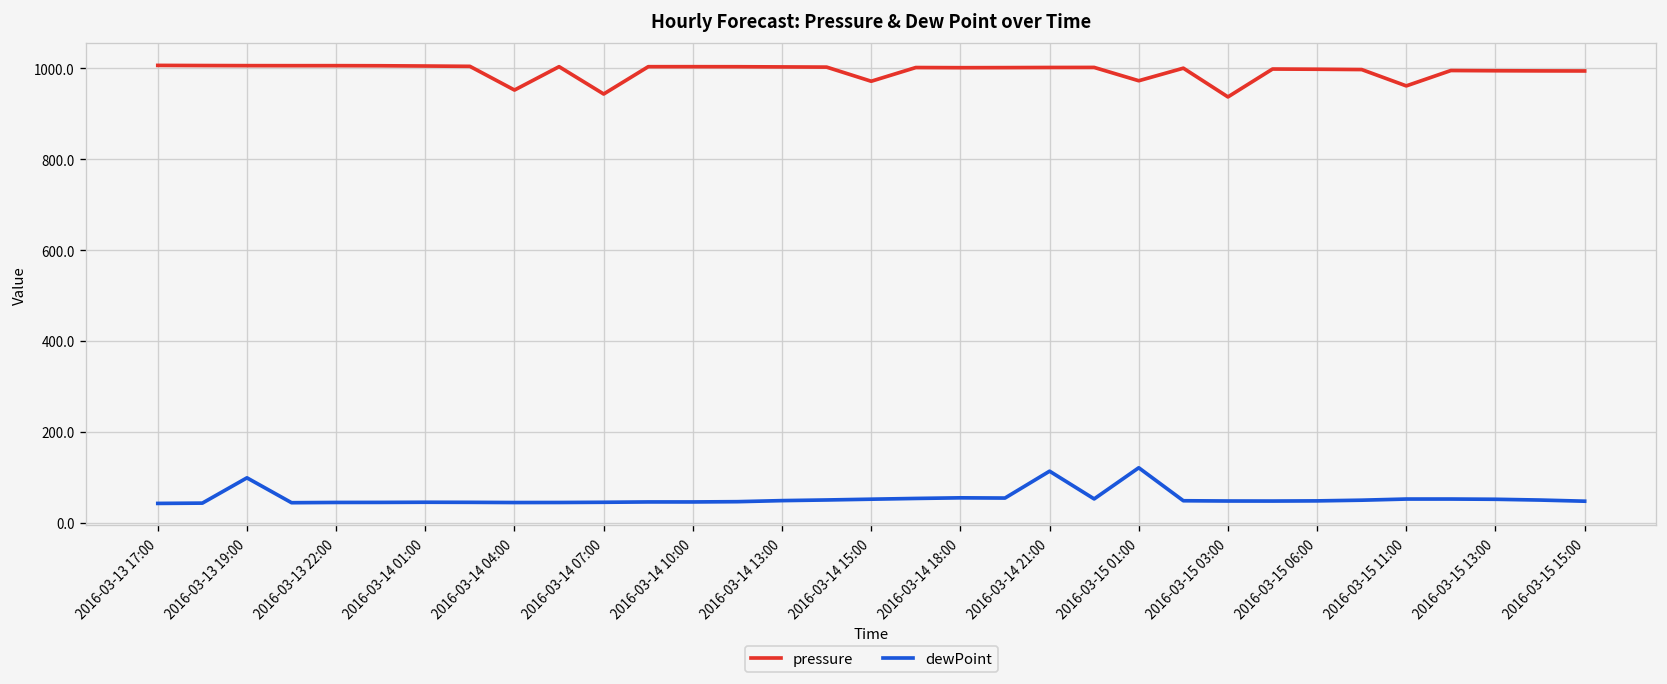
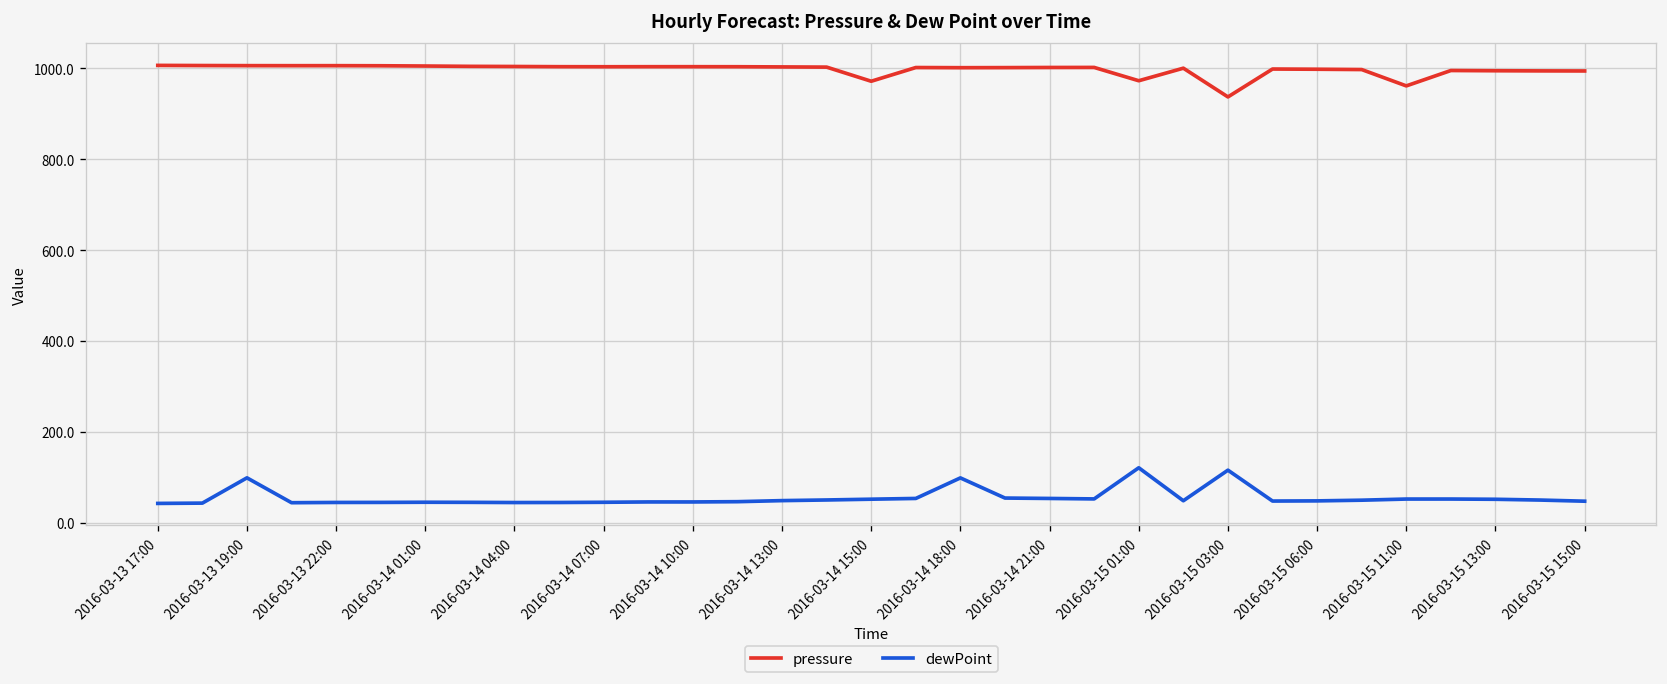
pressure, 2016-03-14 04:00: 950 -> 1000
pressure, 2016-03-14 07:00: 940 -> 1000
dewPoint, 2016-03-14 18:00: 60 -> 100
dewPoint, 2016-03-14 21:00: 110 -> 50
dewPoint, 2016-03-15 03:00: 50 -> 120
